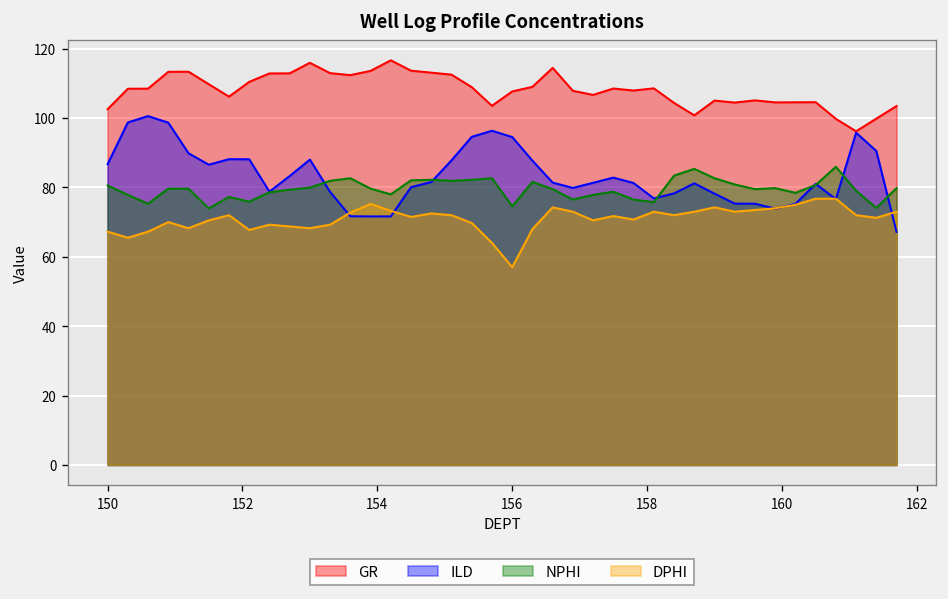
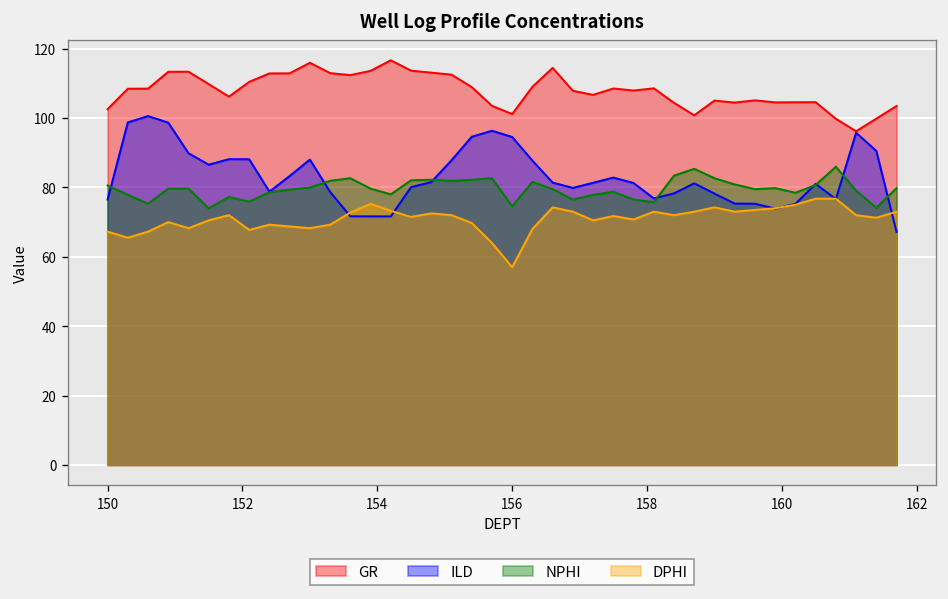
ILD, 150: 87 -> 77
GR, 156: 108 -> 101
